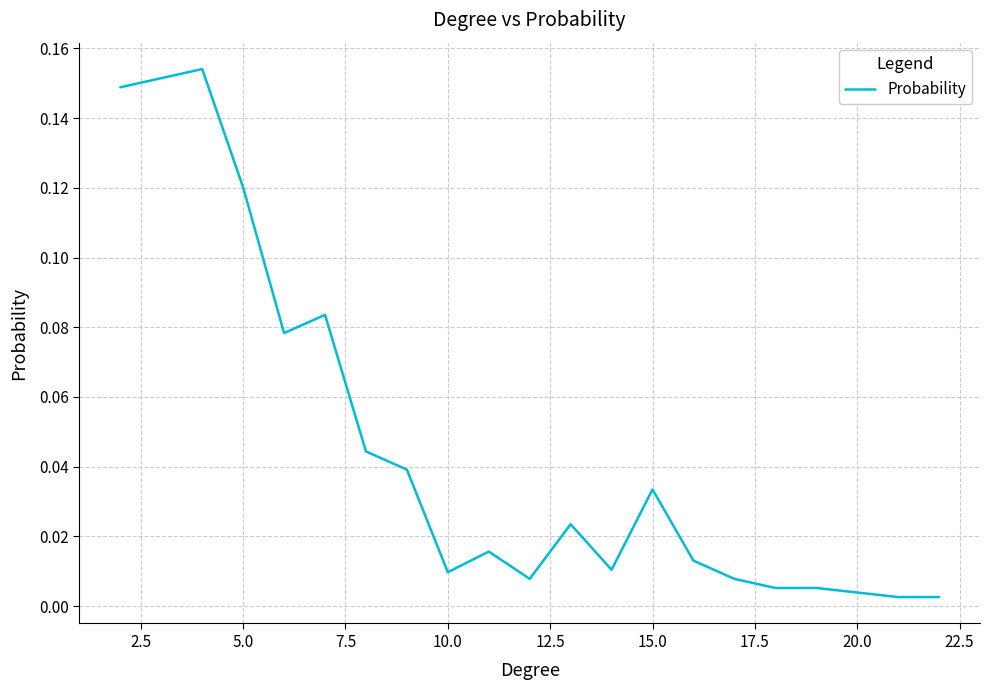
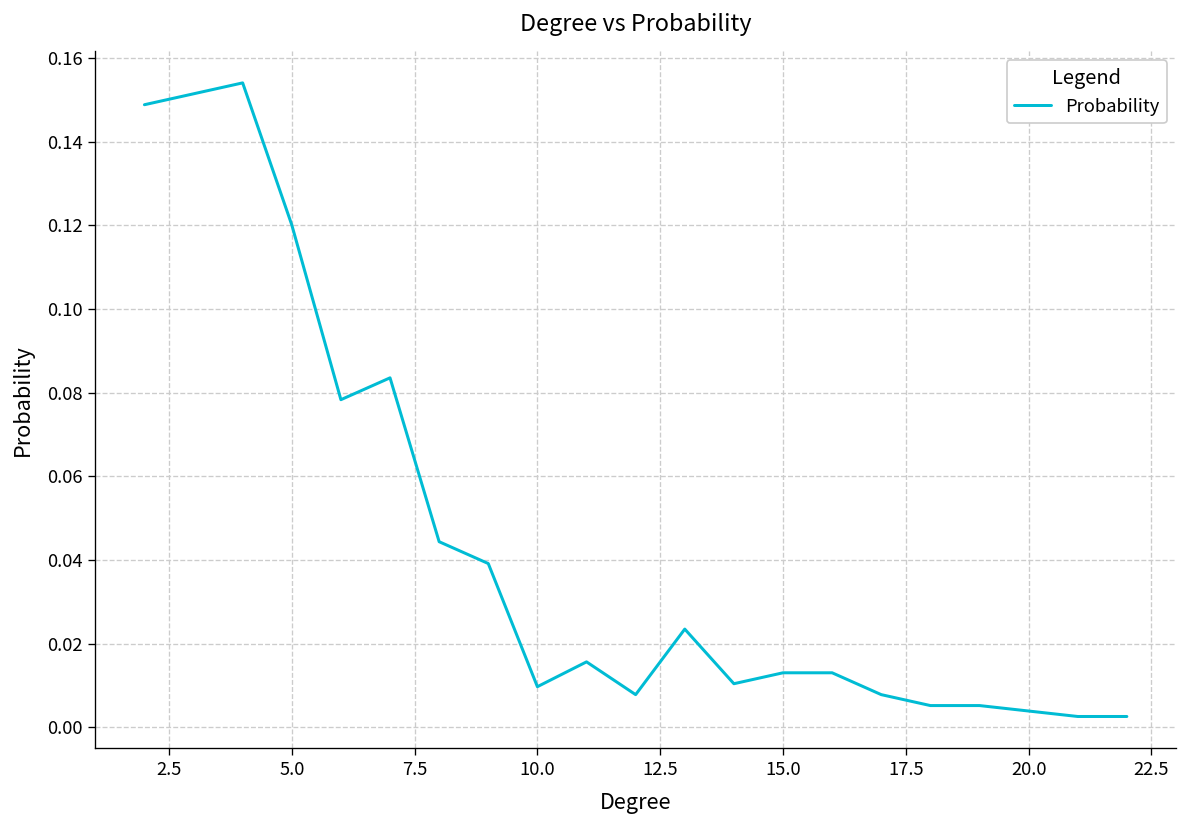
15.0: 0.033 -> 0.013
